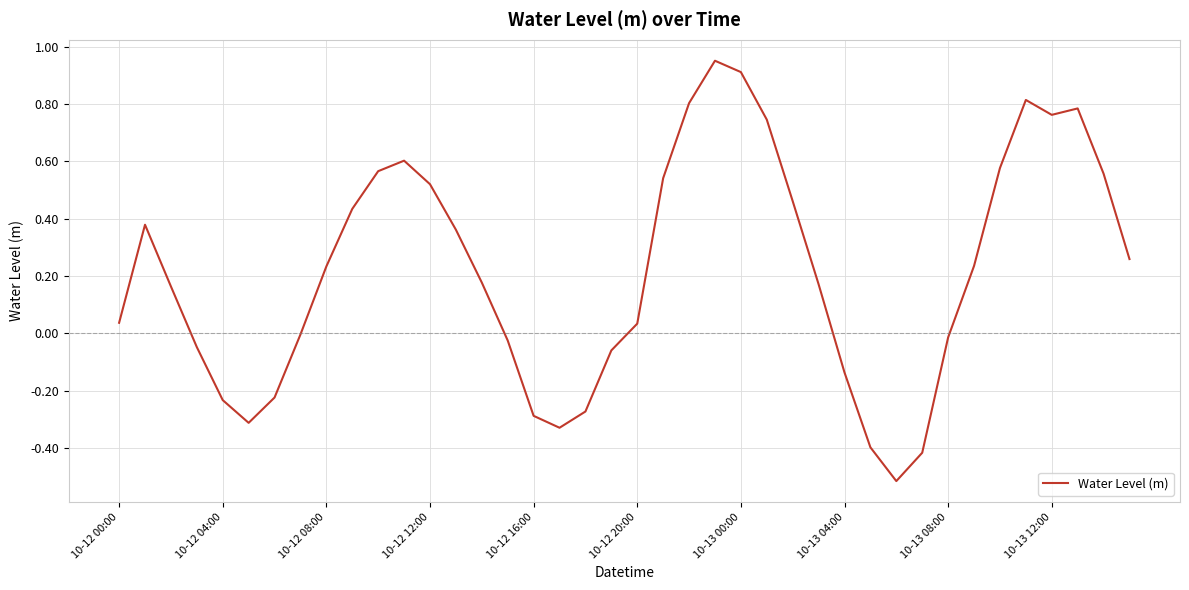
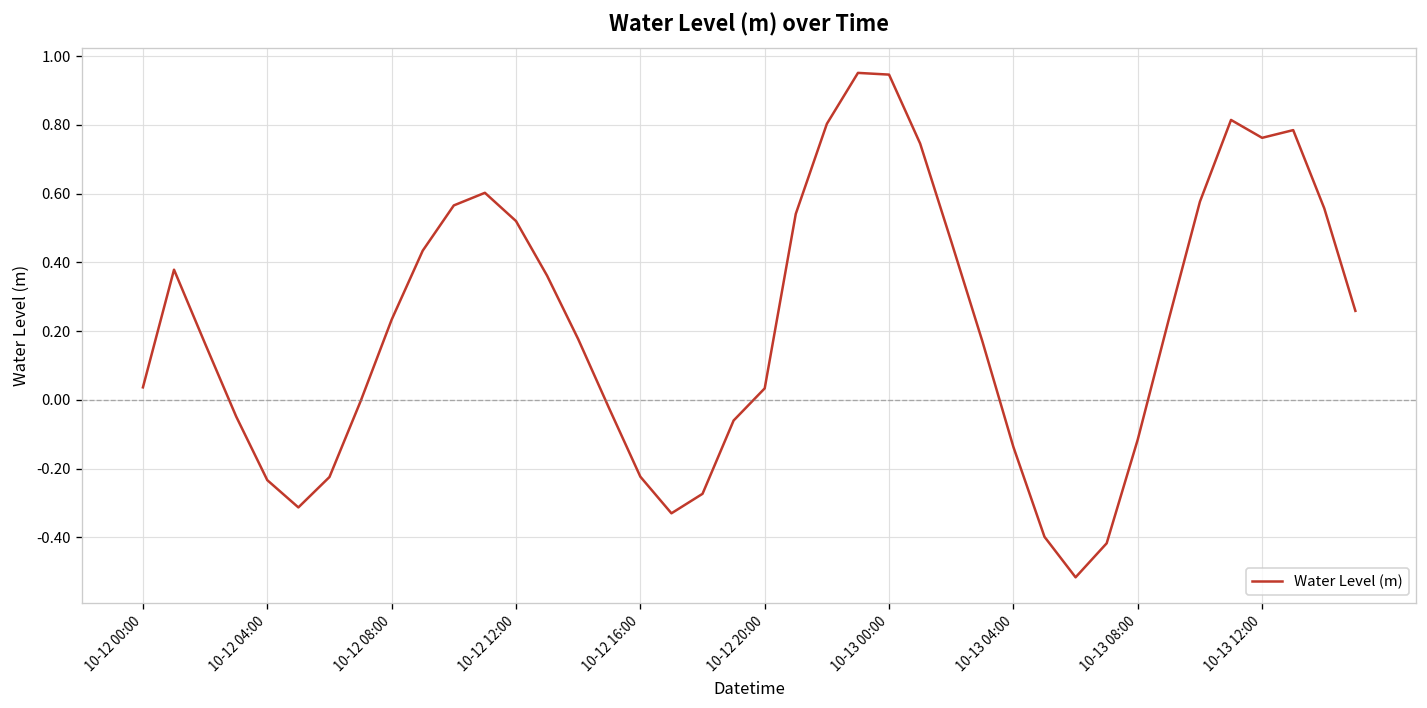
10-12 16:00: -0.29 -> -0.22
10-13 00:00: 0.91 -> 0.95
10-13 08:00: -0.01 -> -0.12
